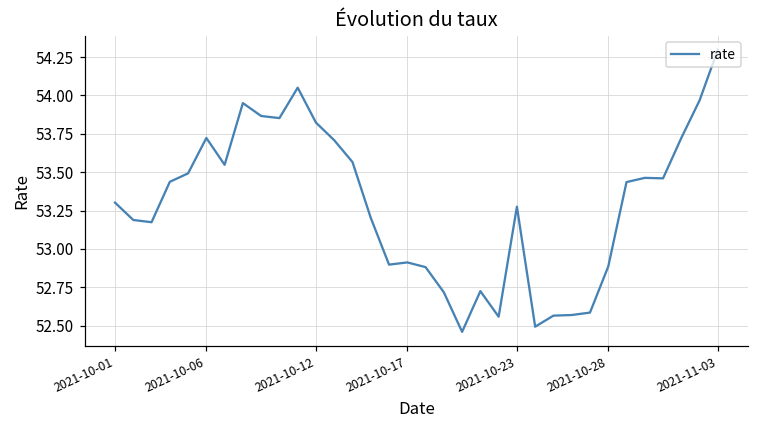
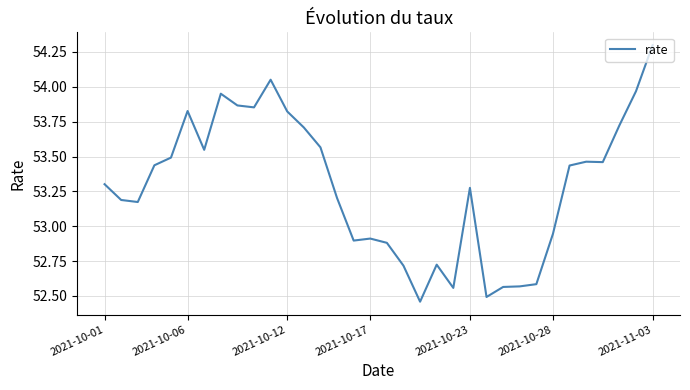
2021-10-06: 53.72 -> 53.83
2021-10-28: 52.88 -> 52.95
